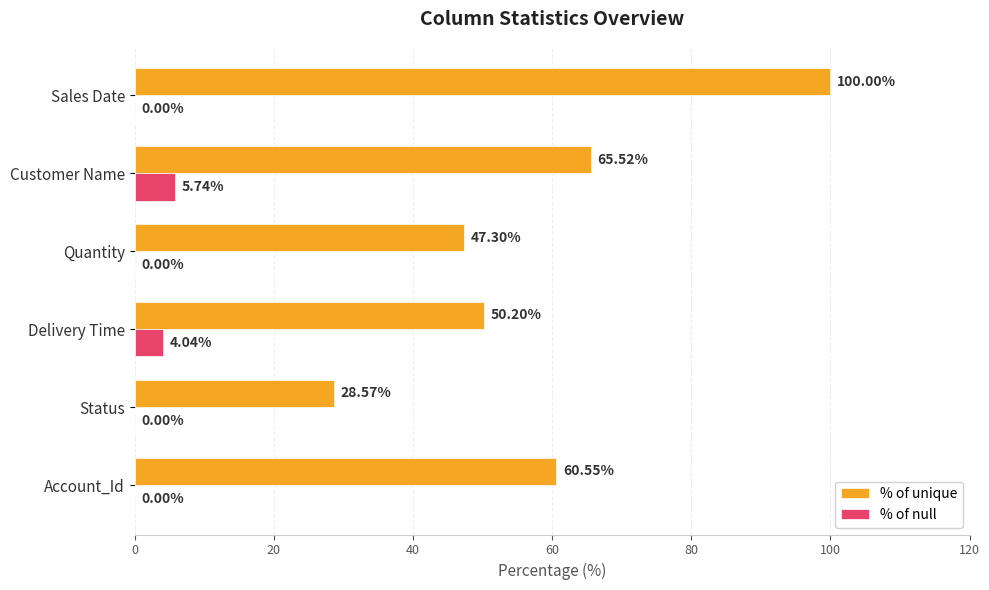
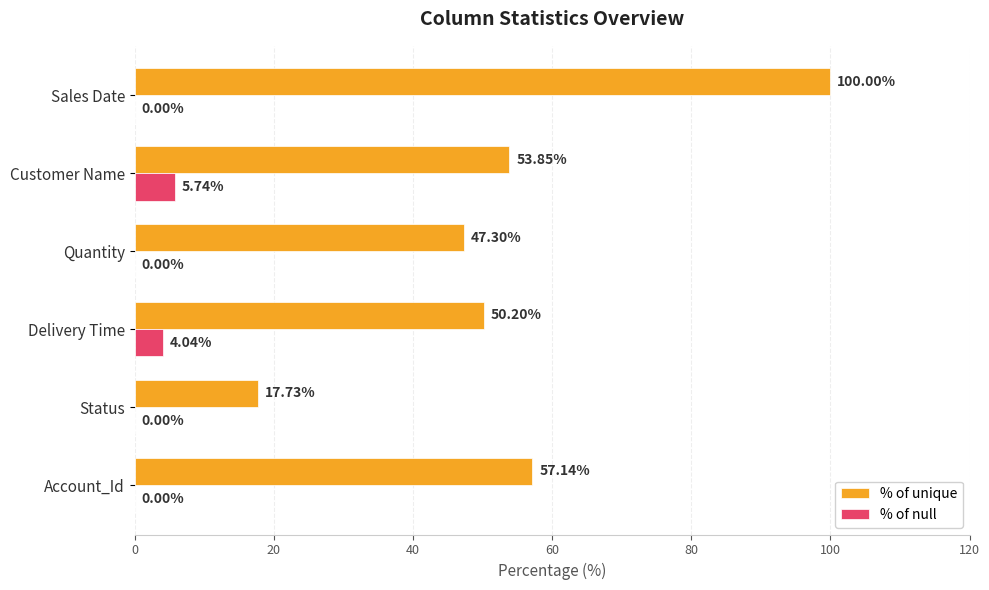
% of unique, Customer Name: 65.52% -> 53.85%
% of unique, Status: 28.57% -> 17.73%
% of unique, Account_Id: 60.55% -> 57.14%
